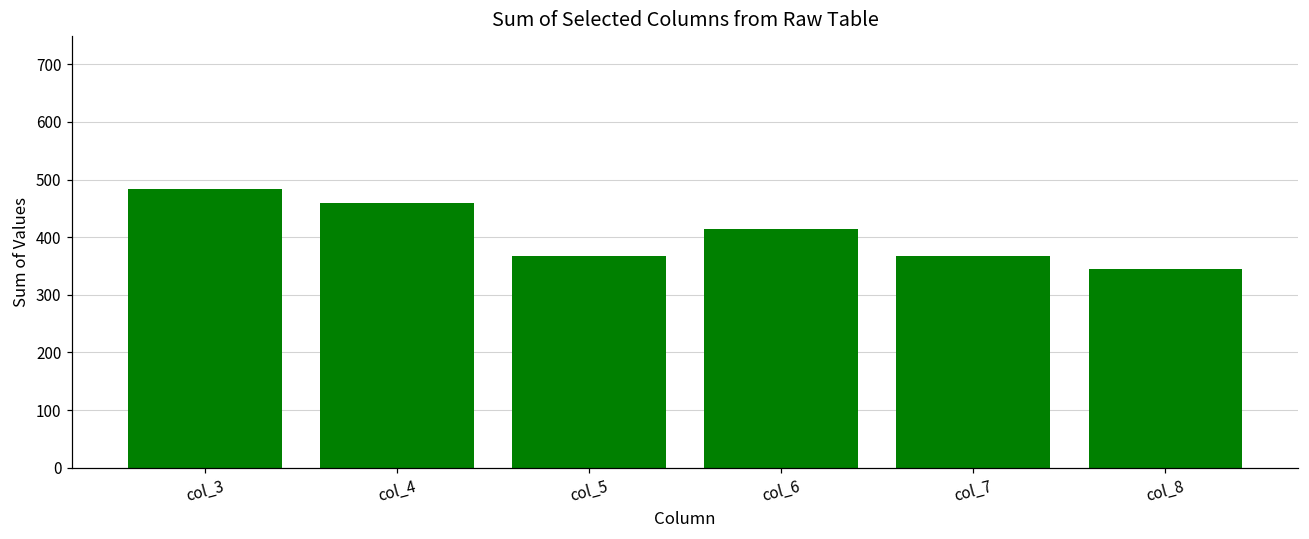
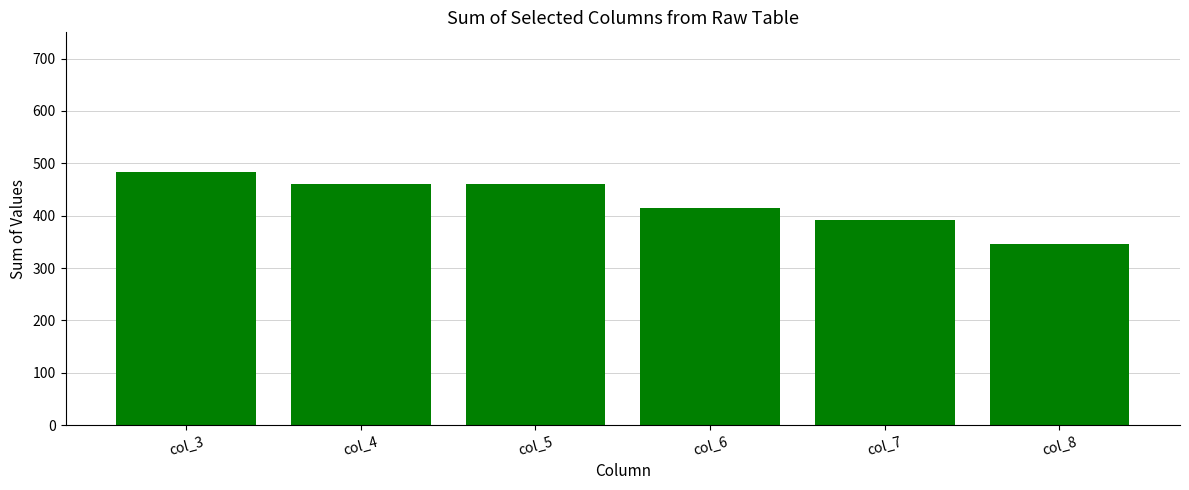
col_5: 370 -> 460
col_7: 370 -> 390
